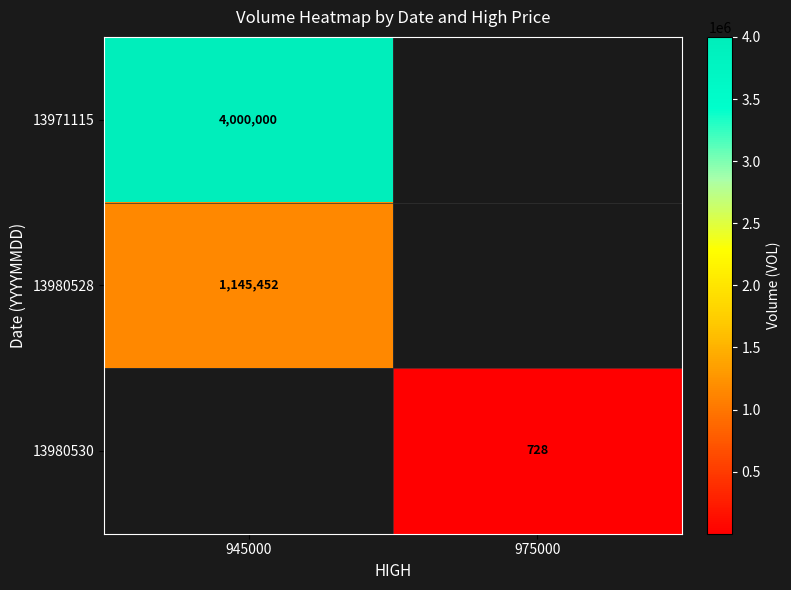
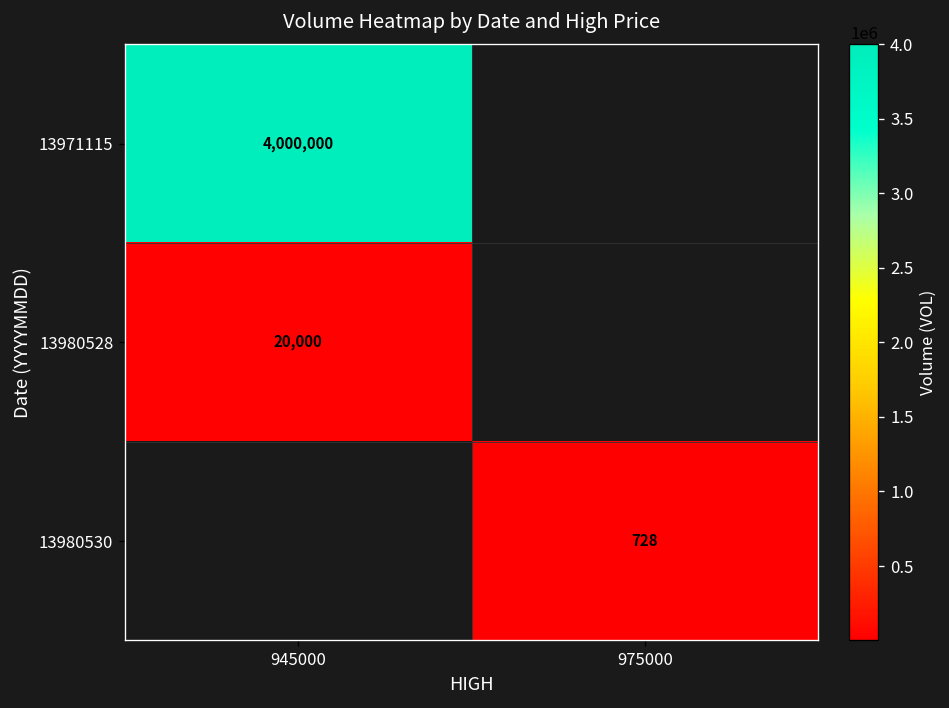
13980528, 945000: 1,145,452 -> 20,000
